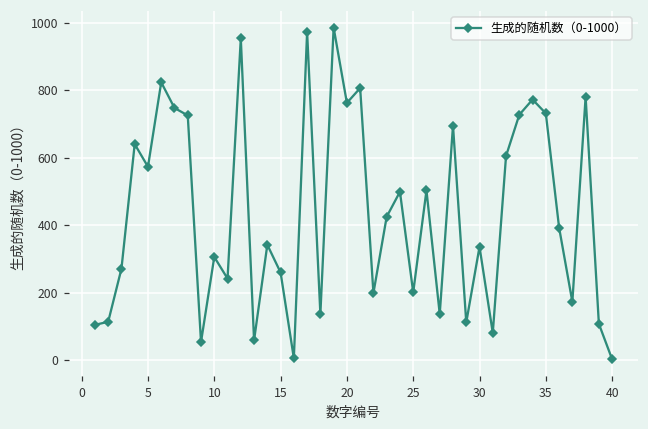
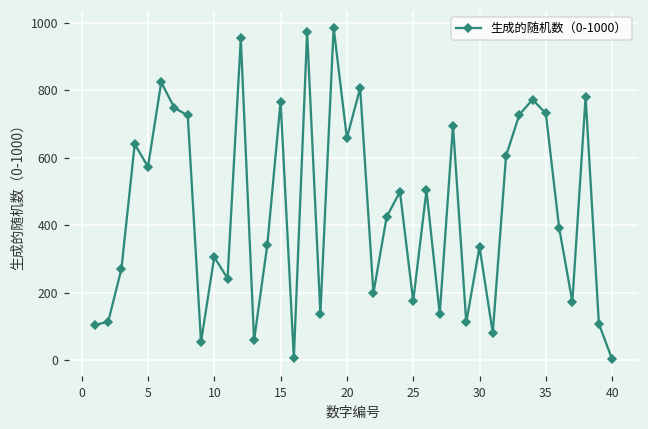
15: 260 -> 770
20: 760 -> 660
25: 200 -> 180
